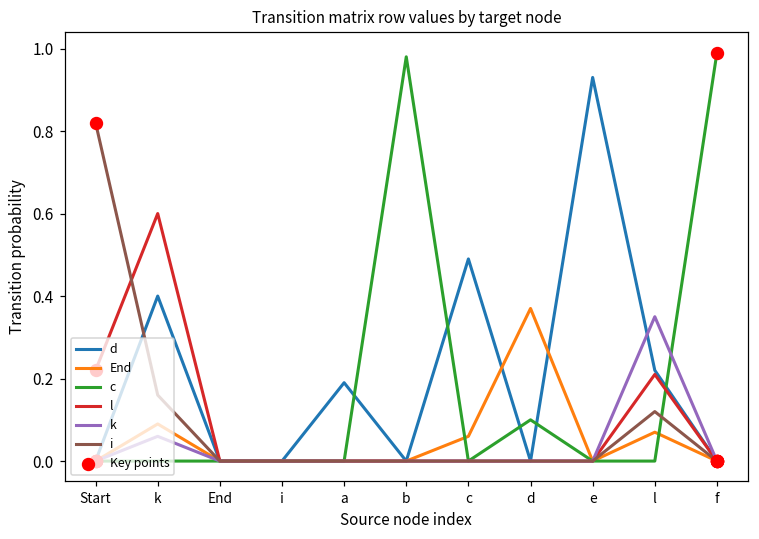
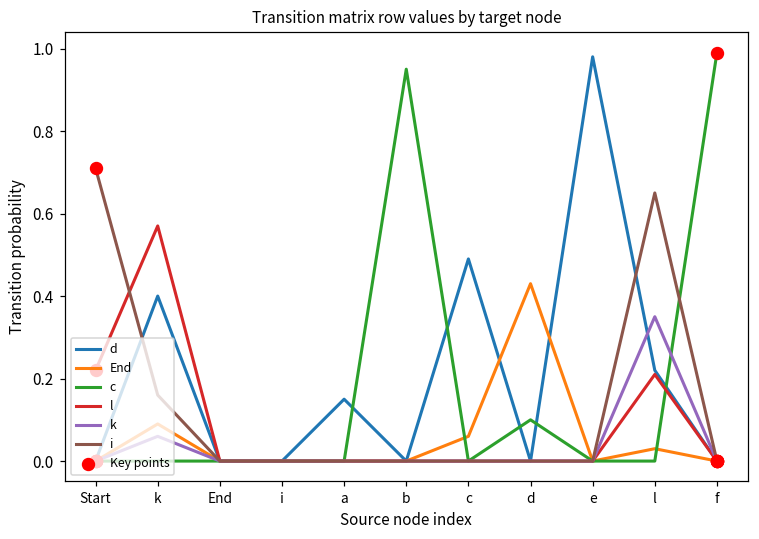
i, Start: 0.82 -> 0.71
l, k: 0.60 -> 0.57
d, a: 0.19 -> 0.15
c, b: 0.98 -> 0.95
End, d: 0.37 -> 0.43
d, e: 0.93 -> 0.98
End, l: 0.07 -> 0.03
i, l: 0.12 -> 0.65
